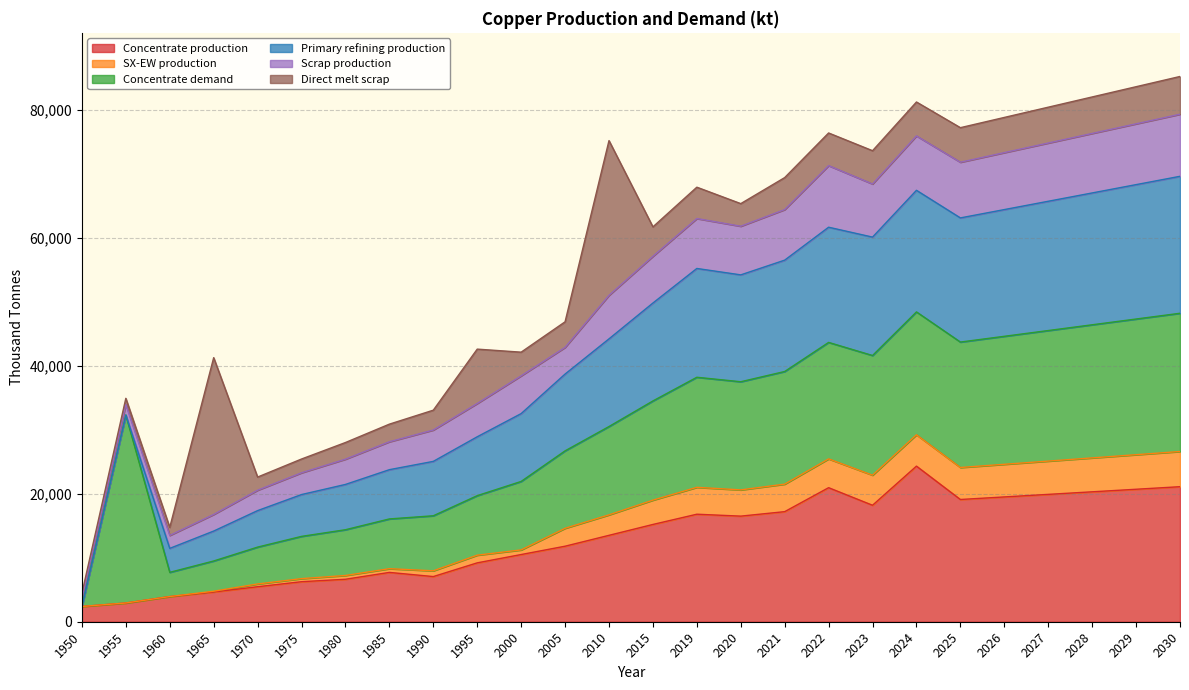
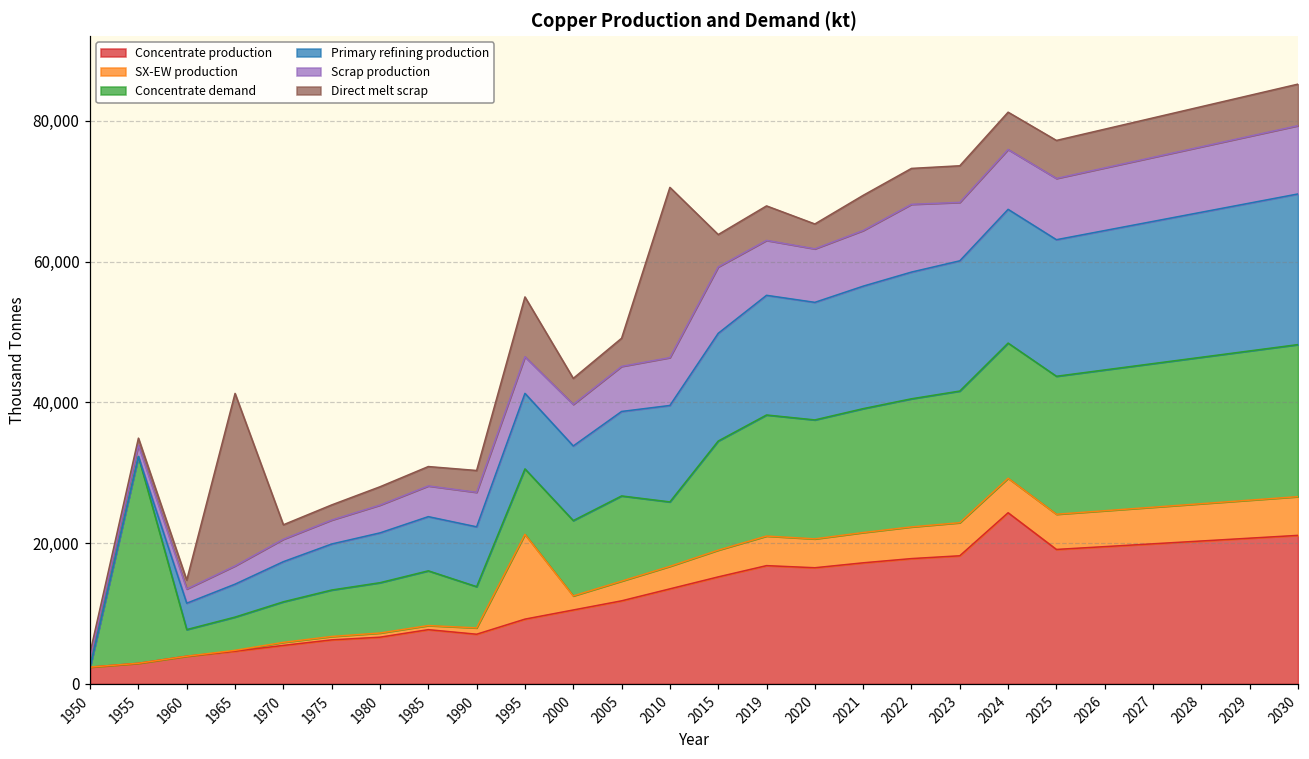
Concentrate demand, 1990: 9,000 -> 6,000
SX-EW production, 1995: 1,000 -> 12,000
Primary refining production, 1995: 9,000 -> 11,000
SX-EW production, 2000: 1,000 -> 2,000
Scrap production, 2005: 4,000 -> 6,000
Concentrate demand, 2010: 14,000 -> 9,000
Scrap production, 2015: 7,000 -> 9,000
Concentrate production, 2022: 21,000 -> 18,000
